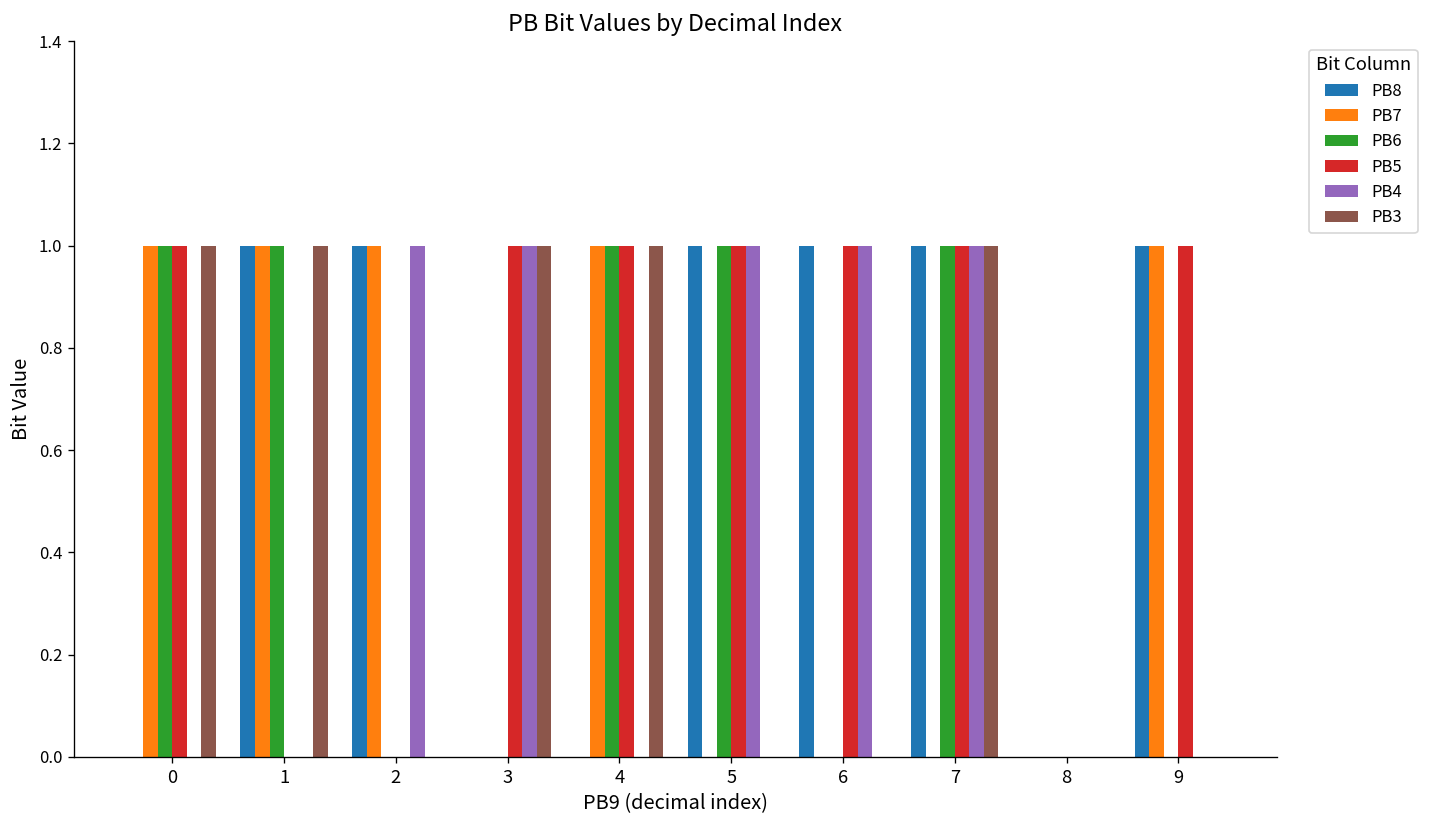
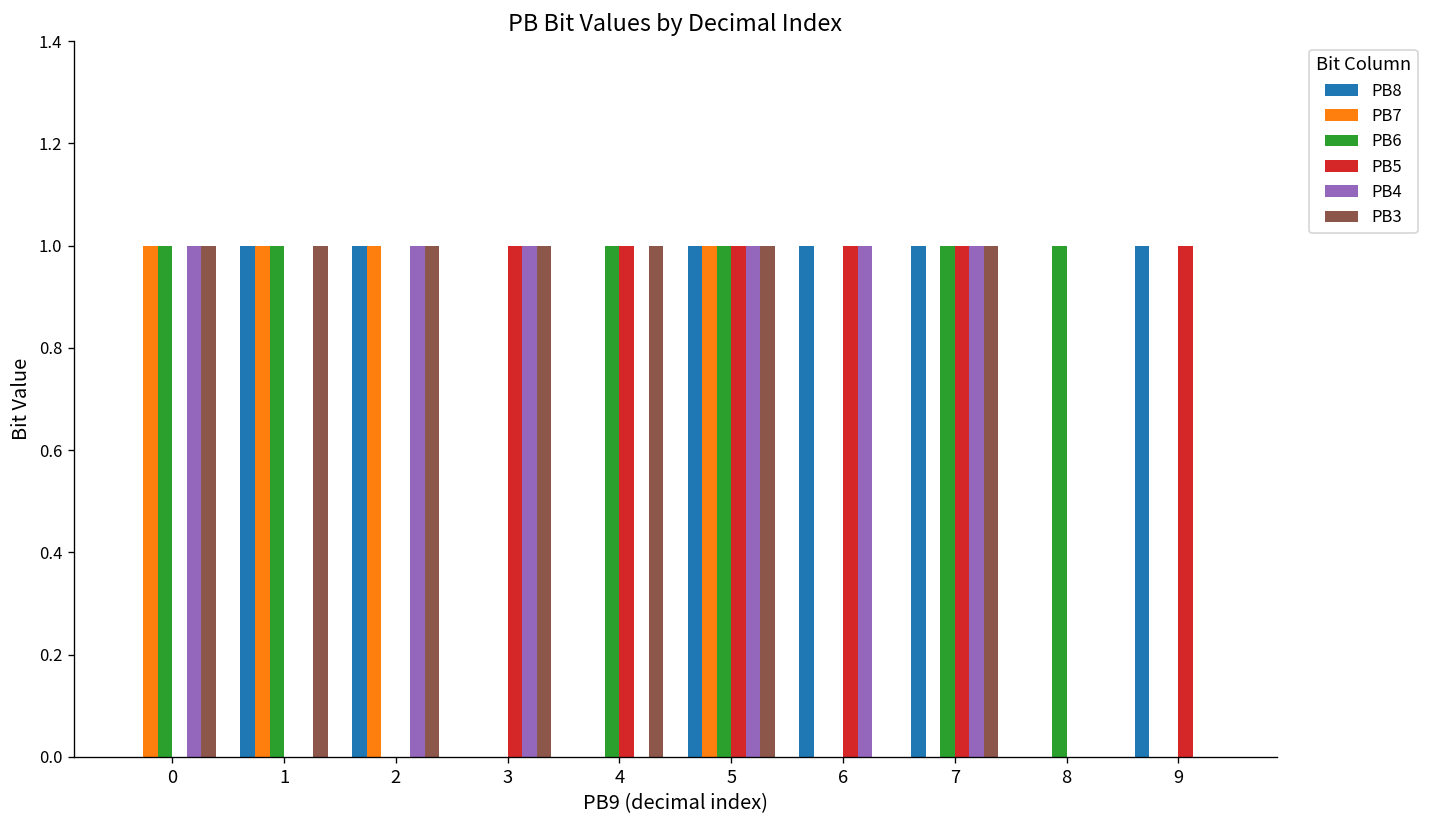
PB5, 0: 1 -> 0
PB4, 0: 0 -> 1
PB3, 2: 0 -> 1
PB7, 4: 1 -> 0
PB7, 5: 0 -> 1
PB3, 5: 0 -> 1
PB6, 8: 0 -> 1
PB7, 9: 1 -> 0
